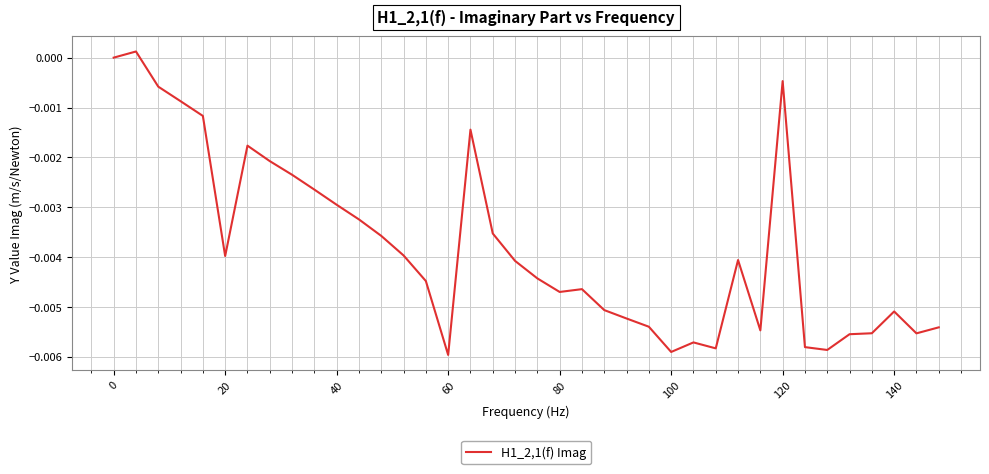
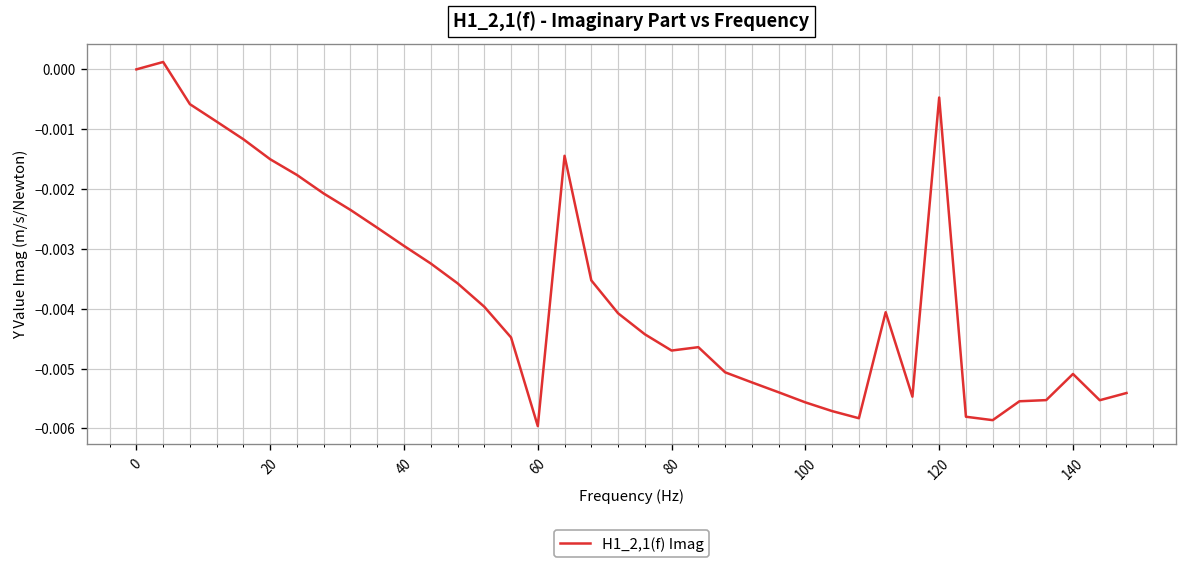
20: -0.0040 -> -0.0015
100: -0.0059 -> -0.0056
